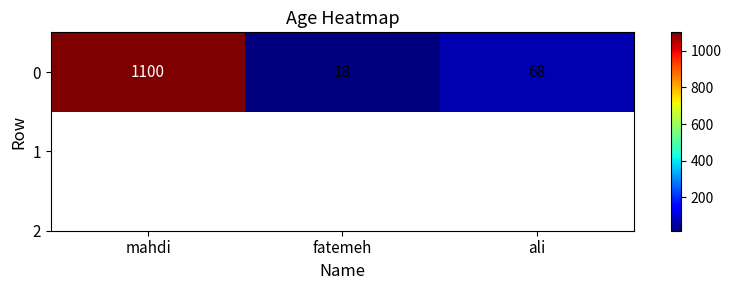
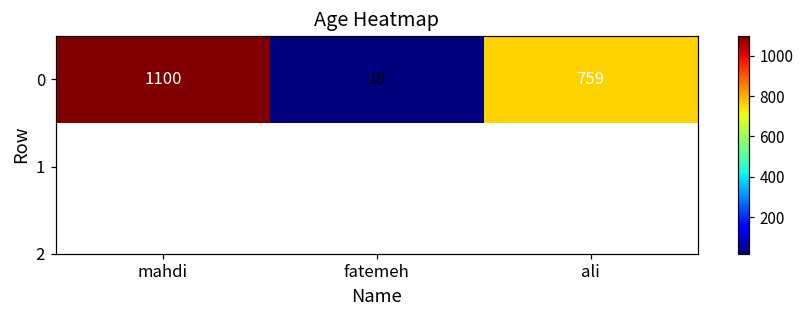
0, ali: 68 -> 759
